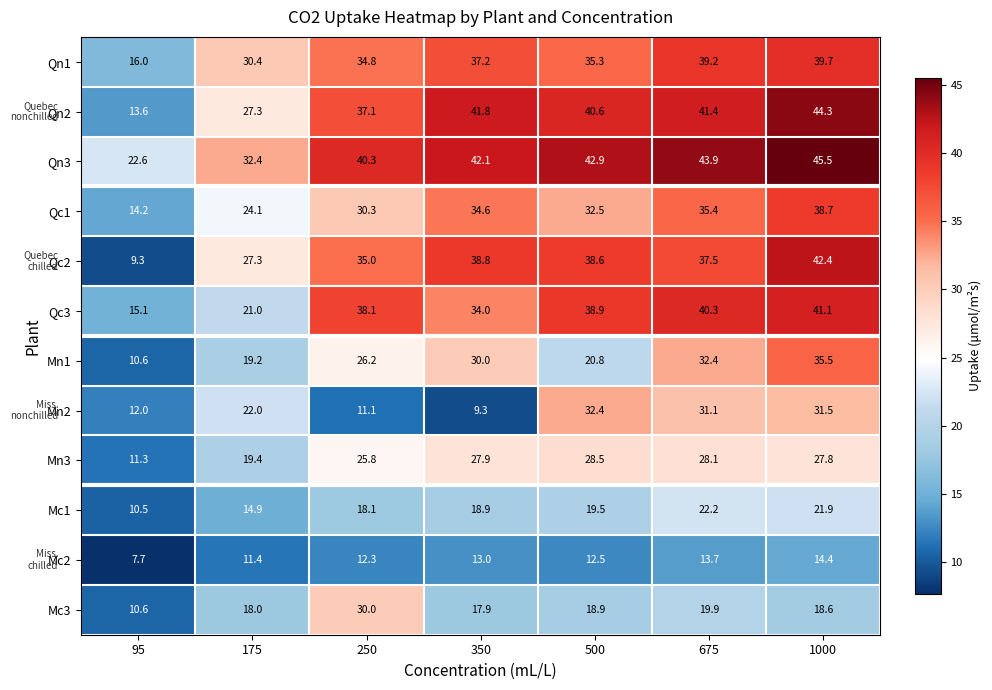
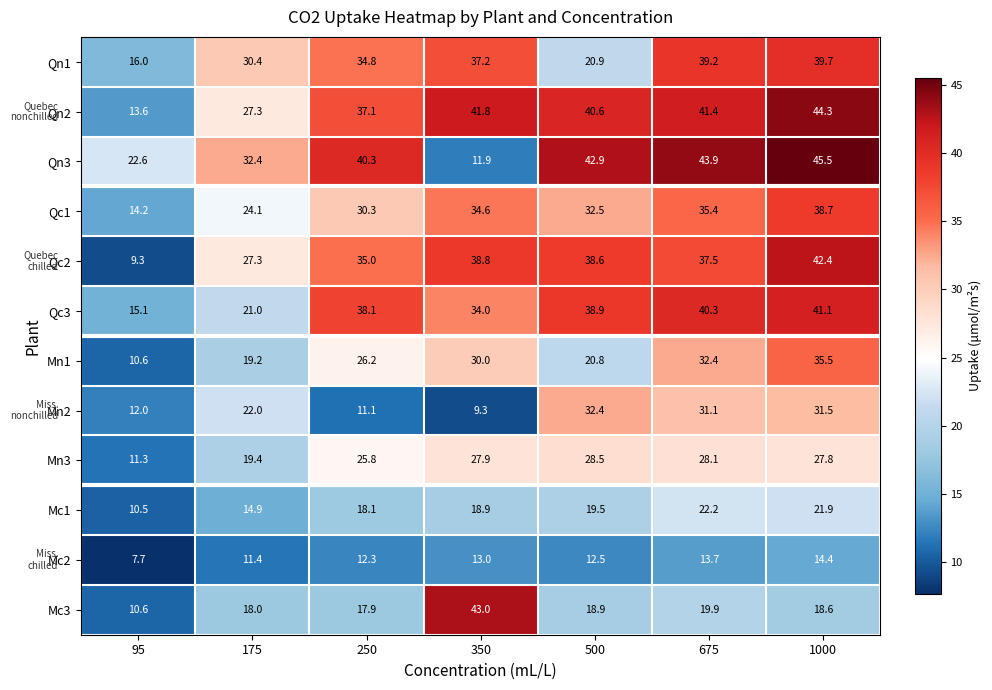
Qn1, 500: 35.3 -> 20.9
Qn3, 350: 42.1 -> 11.9
Mc3, 250: 30.0 -> 17.9
Mc3, 350: 17.9 -> 43.0
